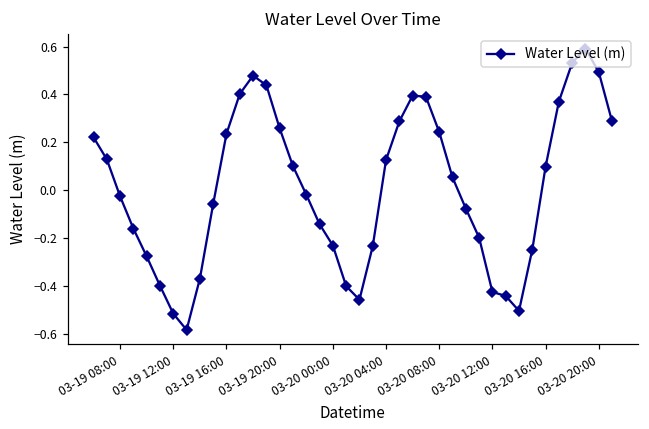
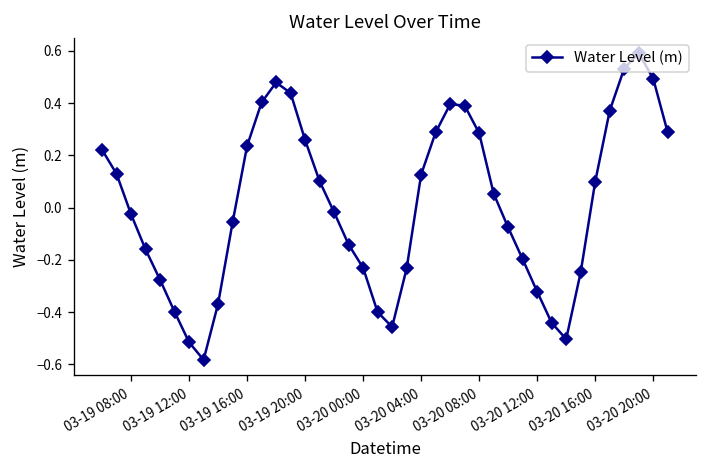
03-20 08:00: 0.24 -> 0.28
03-20 12:00: -0.42 -> -0.32
